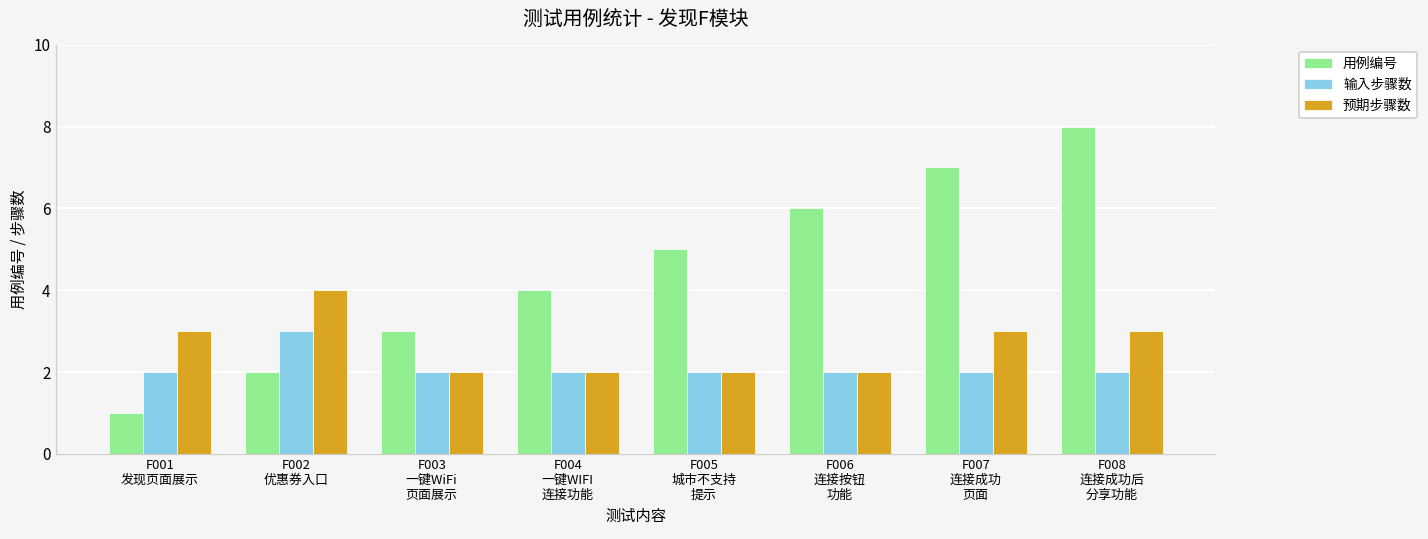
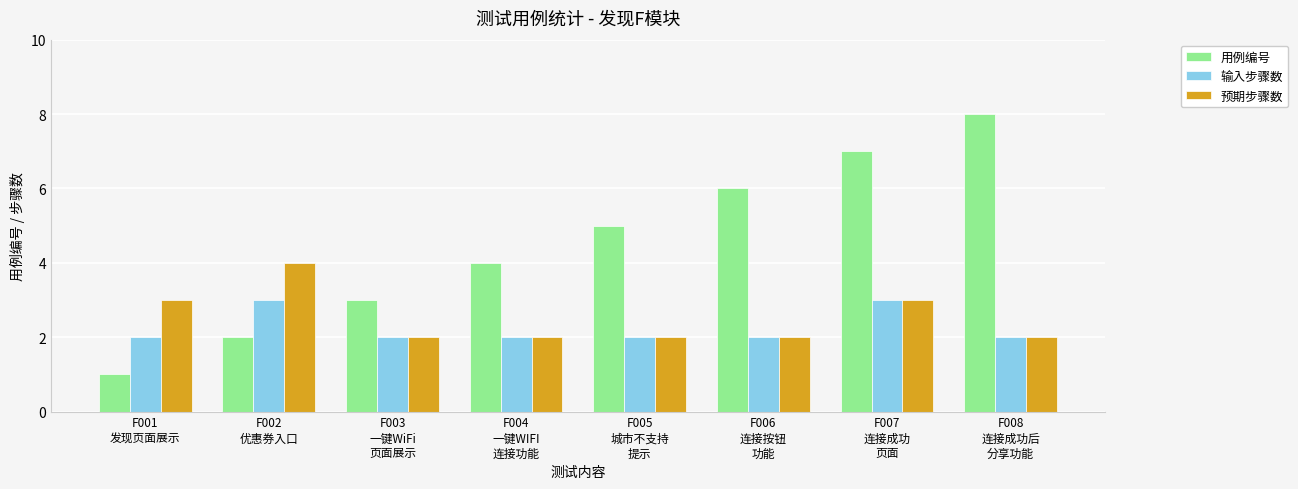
输入步骤数, F007 连接成功 页面: 2 -> 3
预期步骤数, F008 连接成功后 分享功能: 3 -> 2
